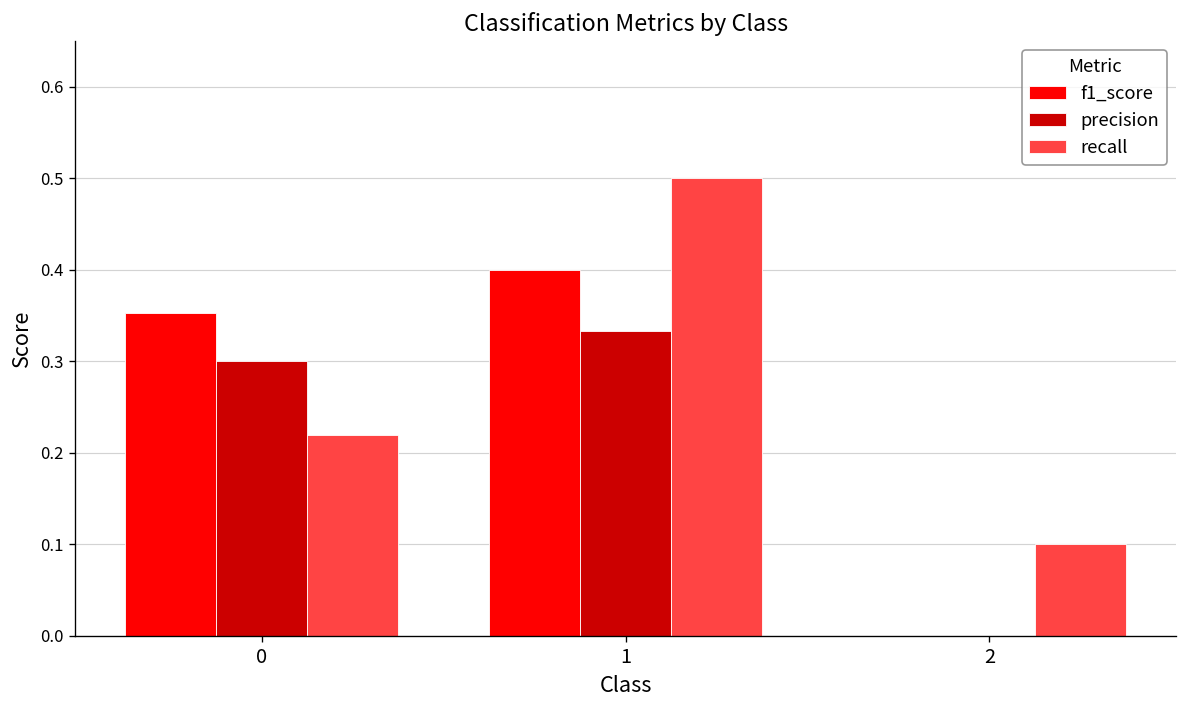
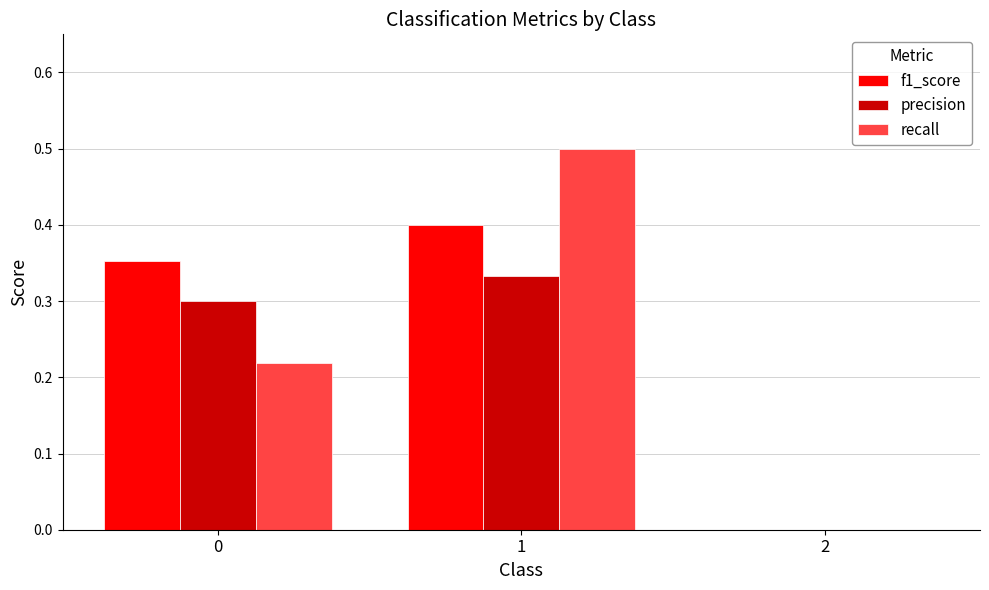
recall, 2: 0.1 -> 0.0
